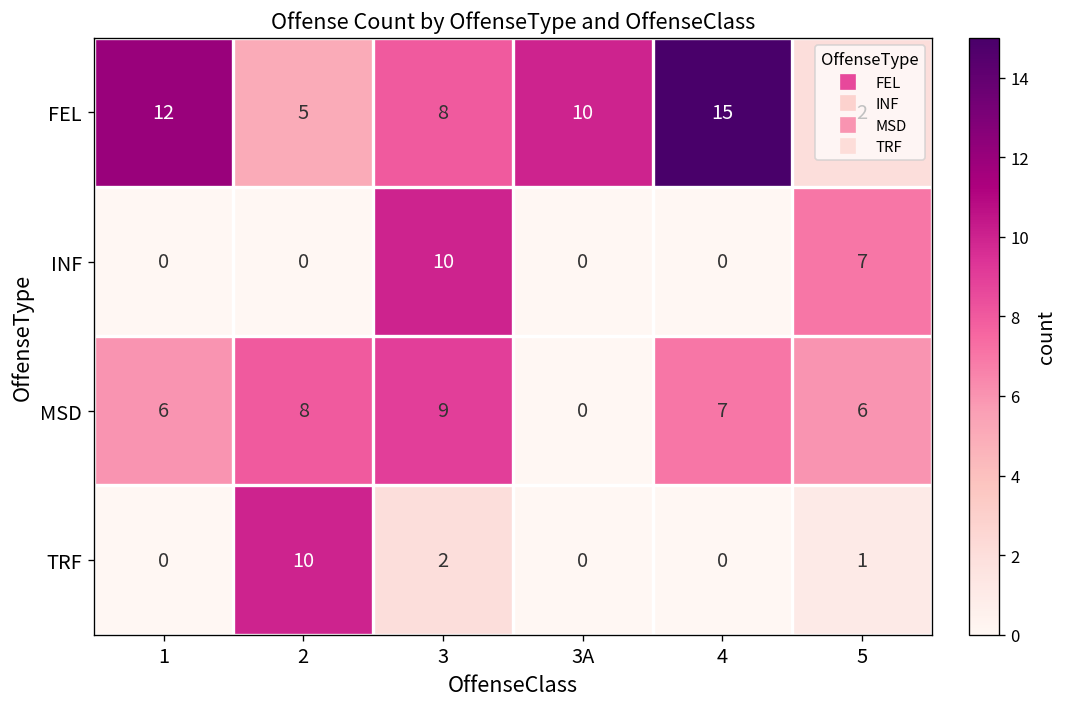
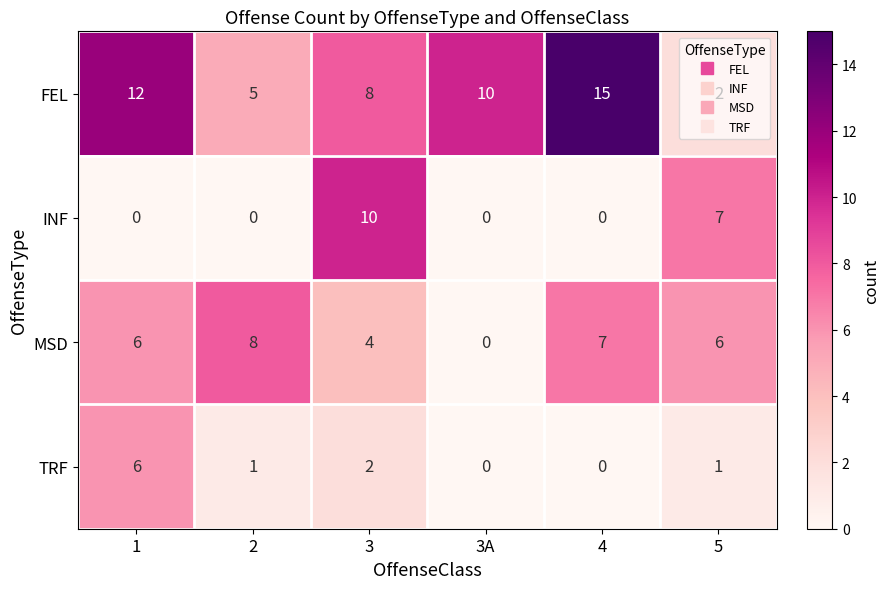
MSD, 3: 9 -> 4
TRF, 1: 0 -> 6
TRF, 2: 10 -> 1
